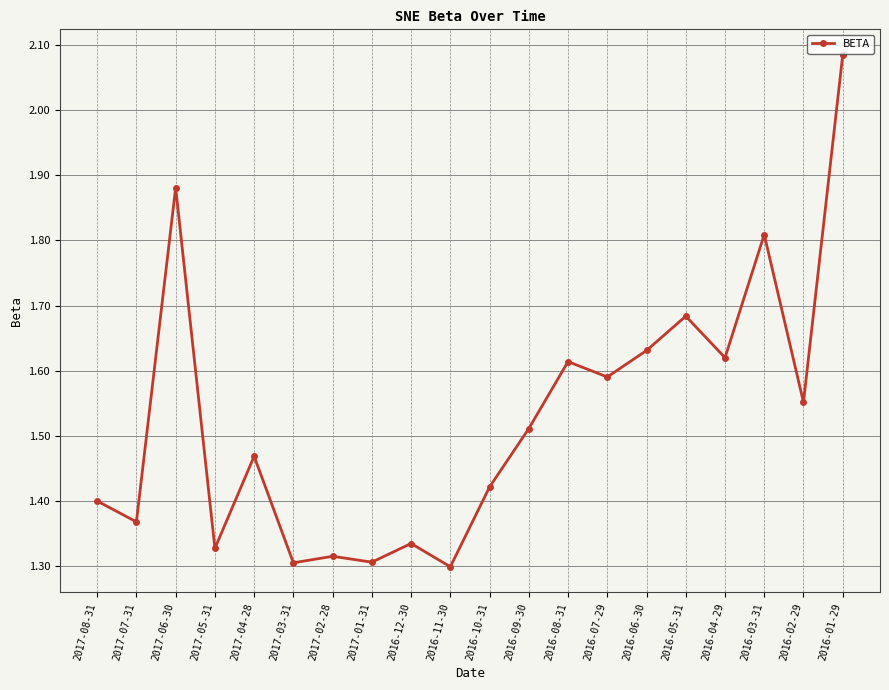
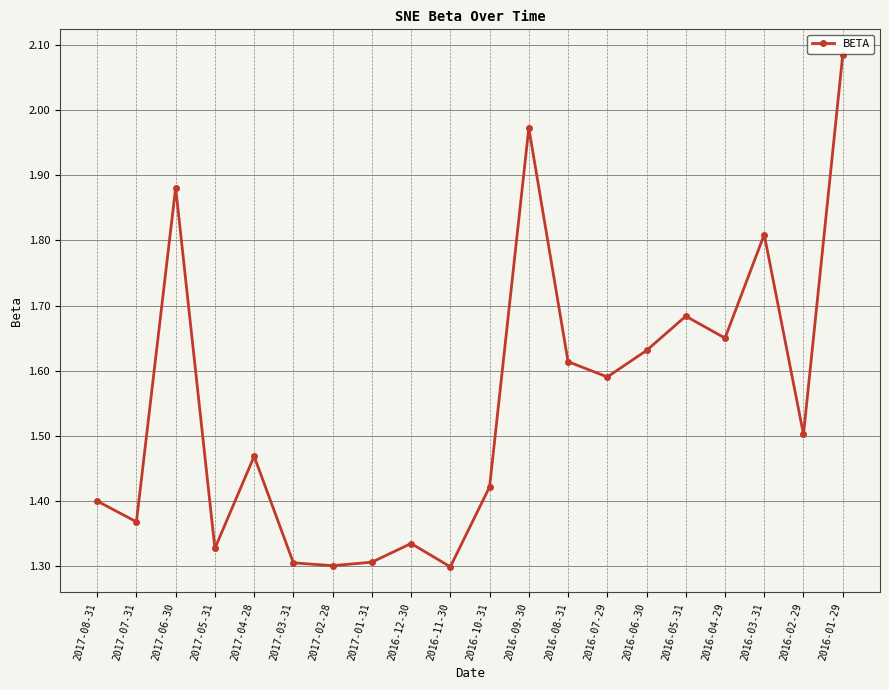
2017-02-28: 1.32 -> 1.30
2016-09-30: 1.51 -> 1.97
2016-04-29: 1.62 -> 1.65
2016-02-29: 1.55 -> 1.50
